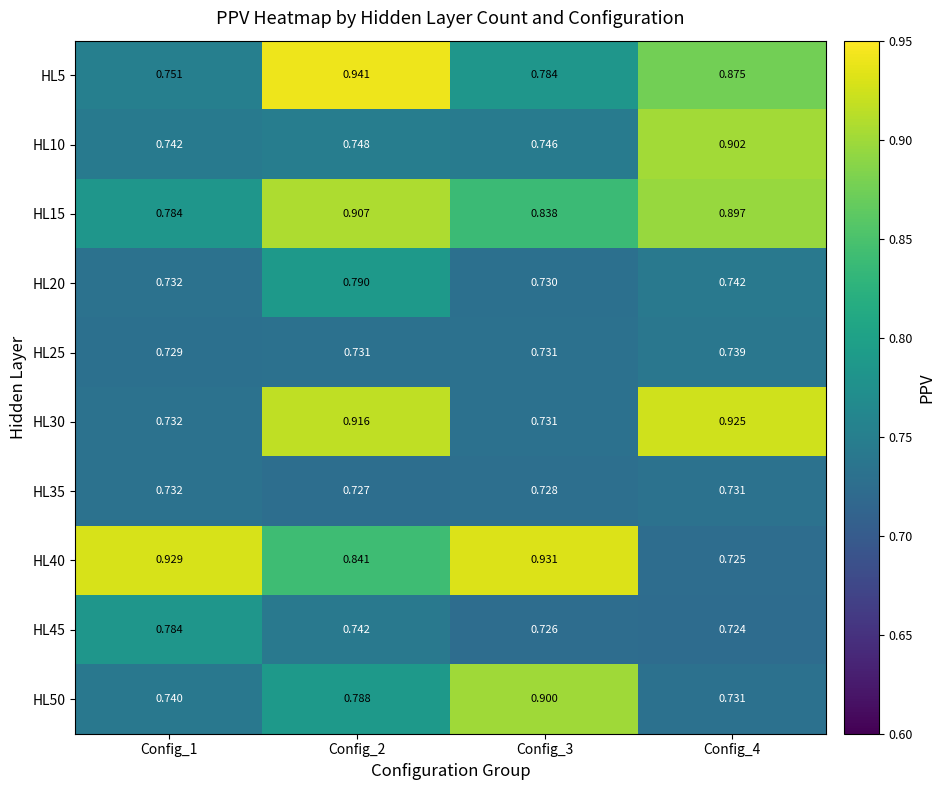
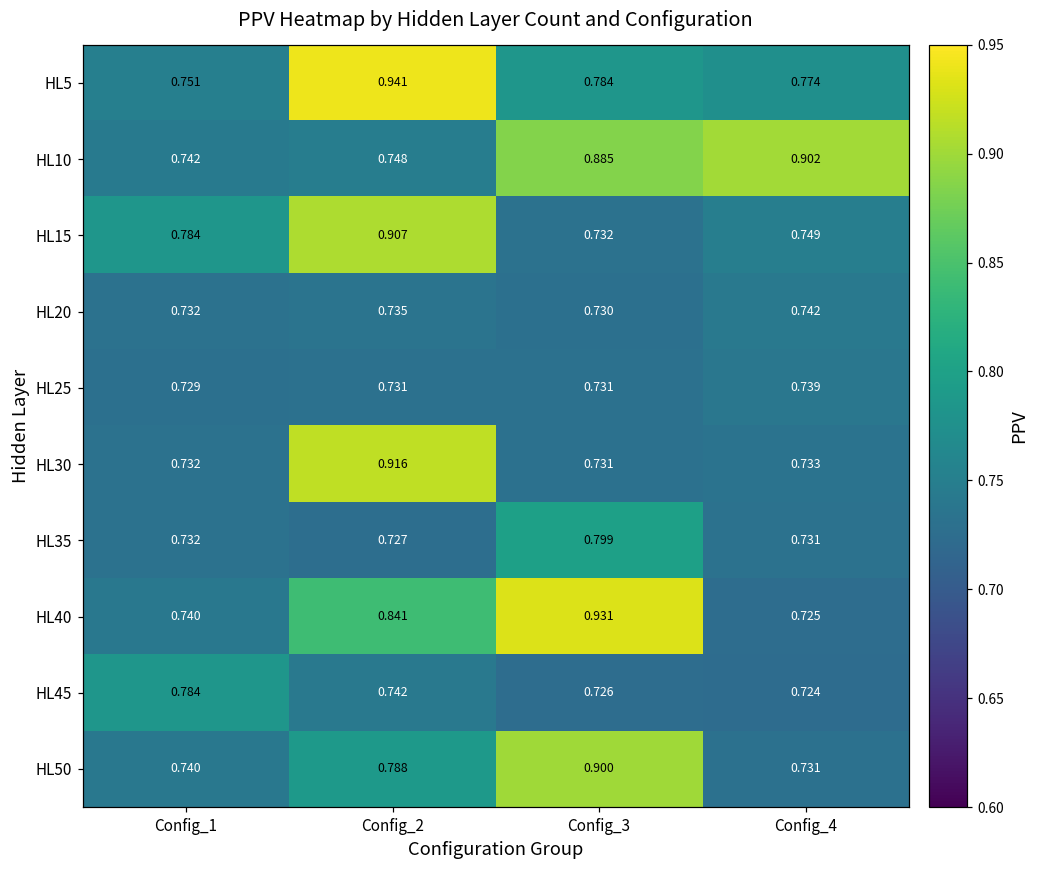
HL5, Config_4: 0.875 -> 0.774
HL10, Config_3: 0.746 -> 0.885
HL15, Config_3: 0.838 -> 0.732
HL15, Config_4: 0.897 -> 0.749
HL20, Config_2: 0.790 -> 0.735
HL30, Config_4: 0.925 -> 0.733
HL35, Config_3: 0.728 -> 0.799
HL40, Config_1: 0.929 -> 0.740
